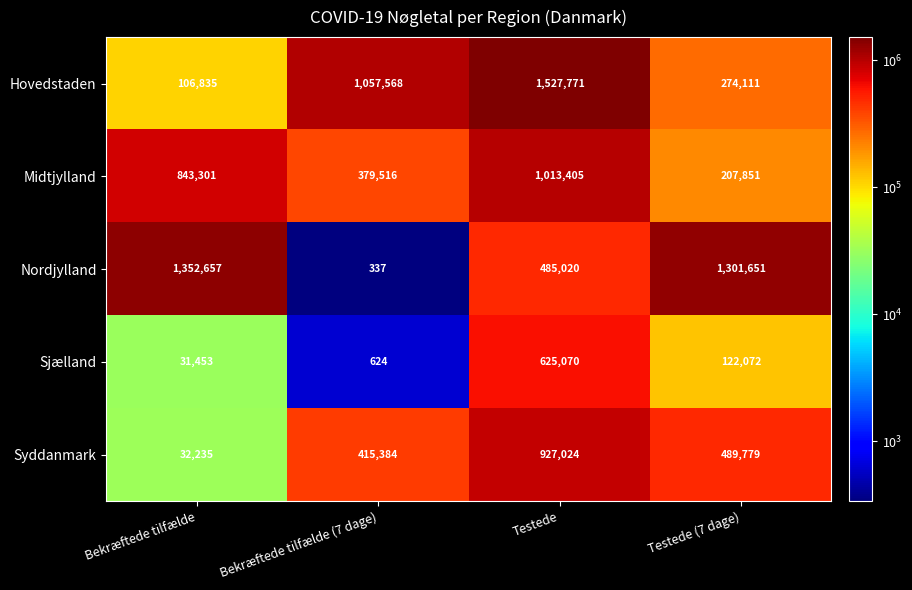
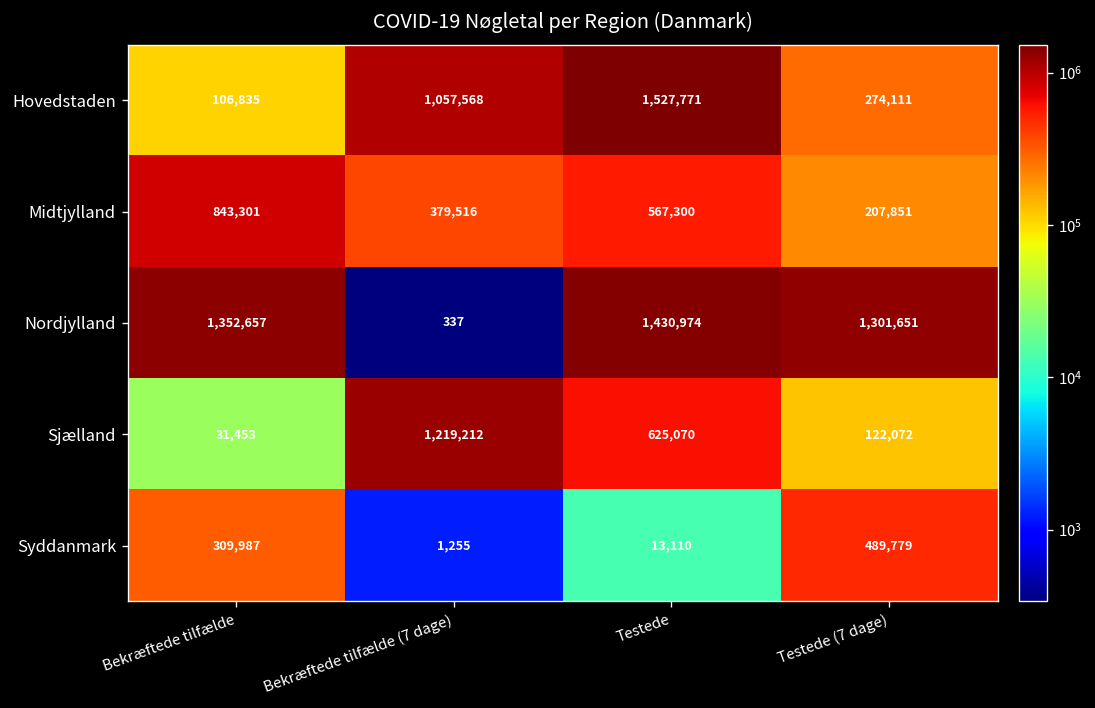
Midtjylland, Testede: 1,013,405 -> 567,300
Nordjylland, Testede: 485,020 -> 1,430,974
Sjælland, Bekræftede tilfælde (7 dage): 624 -> 1,219,212
Syddanmark, Bekræftede tilfælde: 32,235 -> 309,987
Syddanmark, Bekræftede tilfælde (7 dage): 415,384 -> 1,255
Syddanmark, Testede: 927,024 -> 13,110
